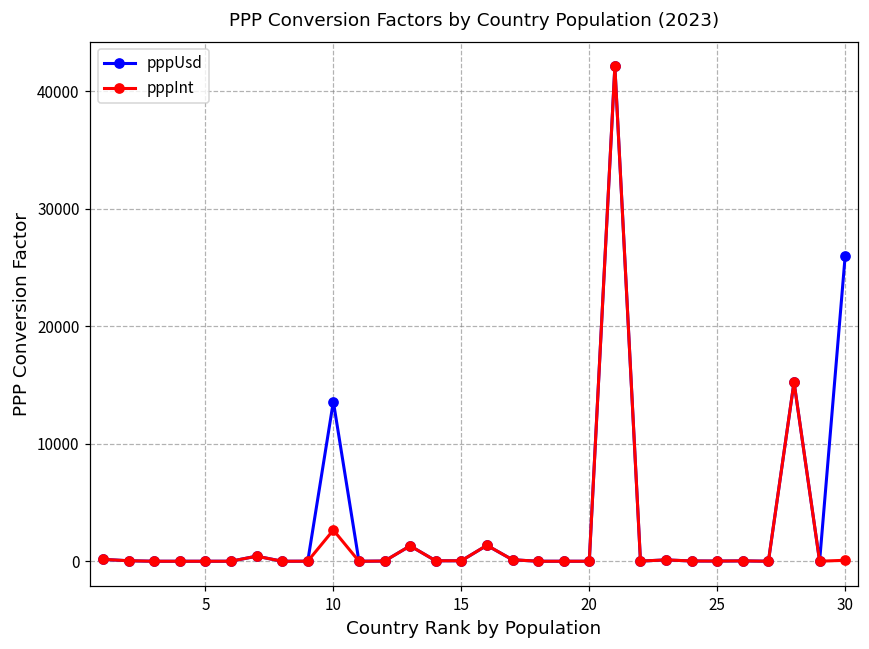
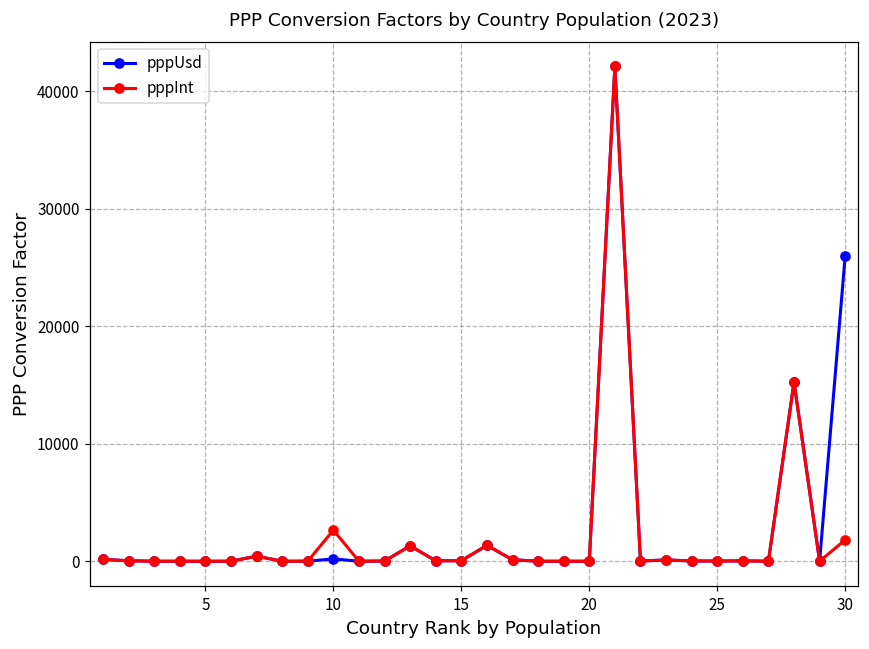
pppUsd, 10: 13600 -> 200
pppInt, 30: 100 -> 1800
